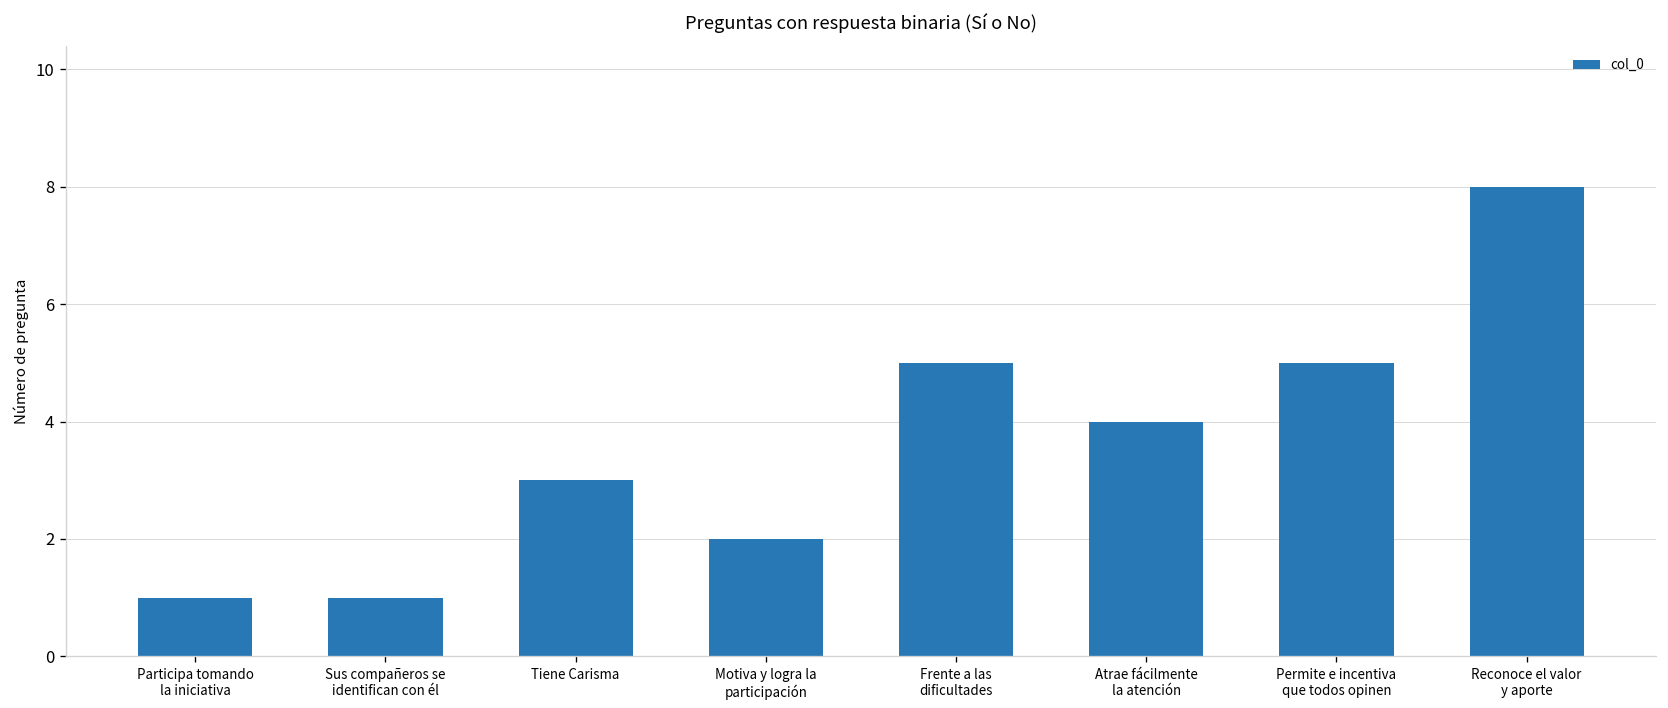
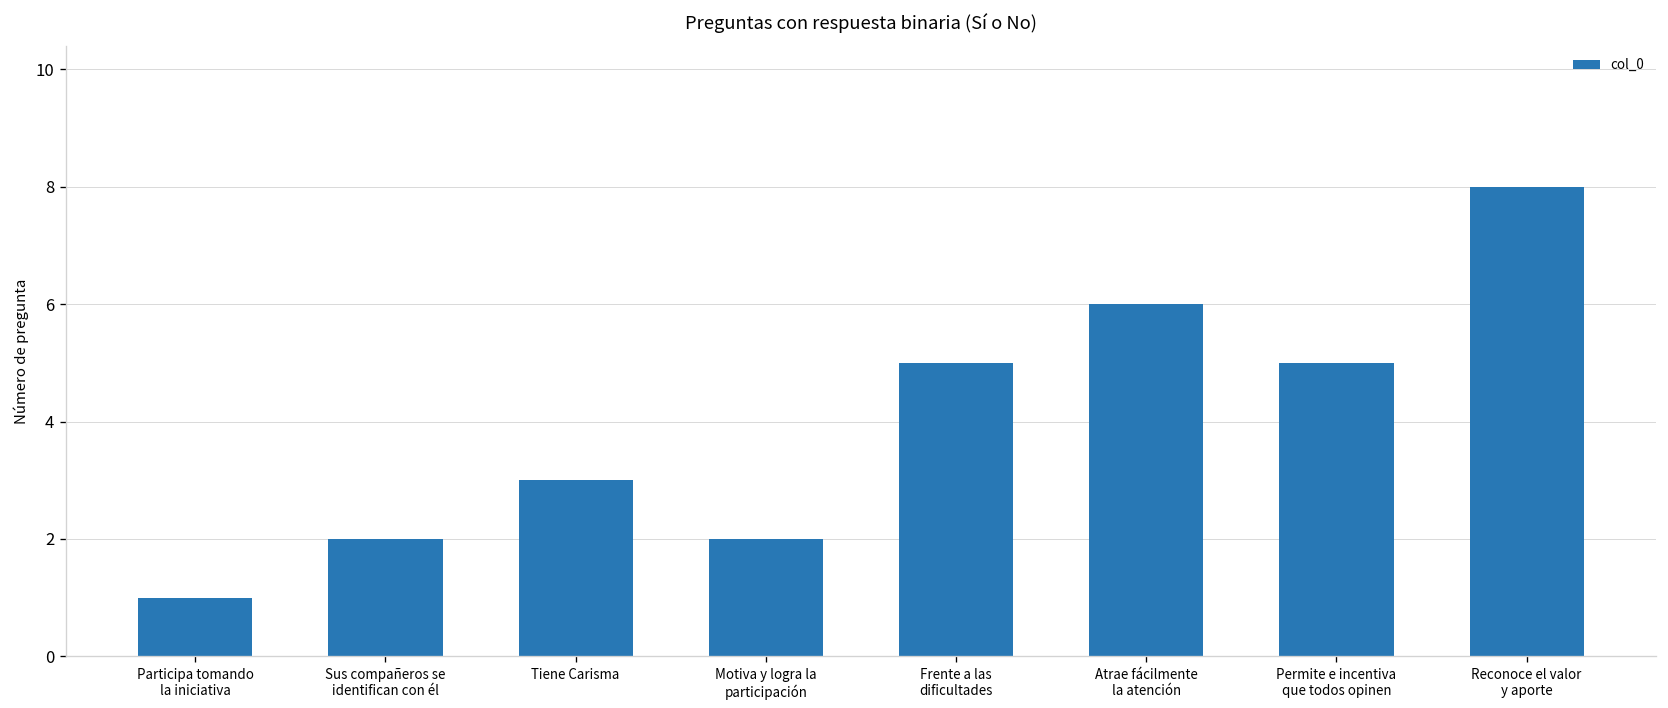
Sus compañeros se identifican con él: 1 -> 2
Atrae fácilmente la atención: 4 -> 6
